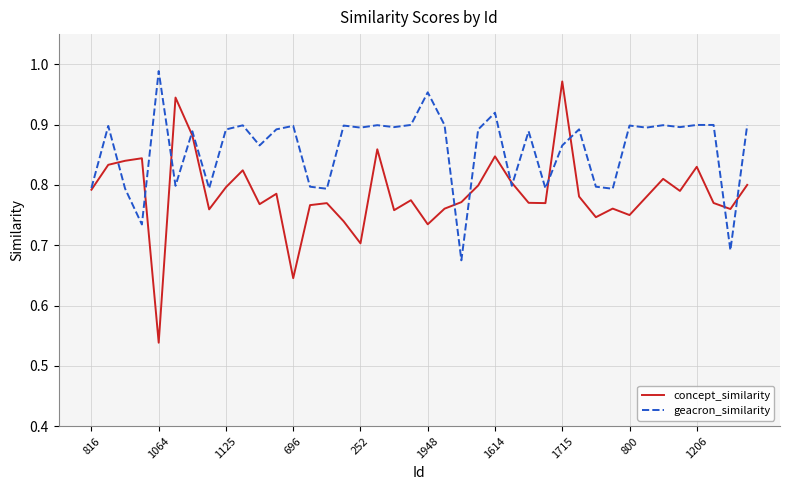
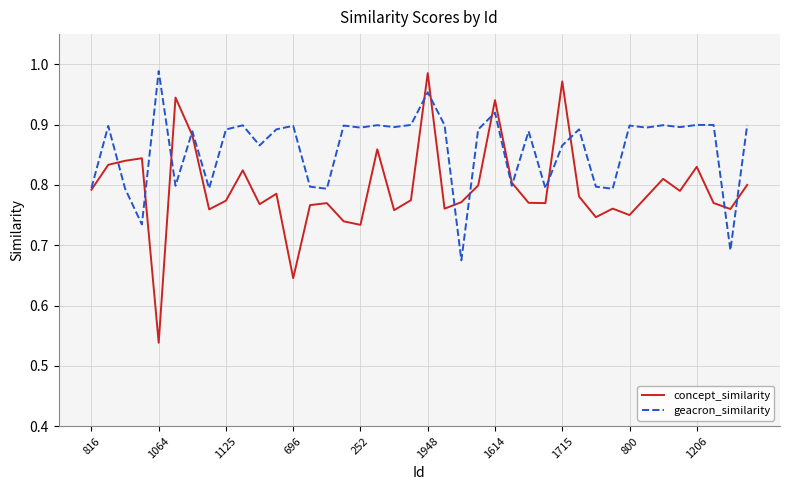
concept_similarity, 1125: 0.80 -> 0.77
concept_similarity, 252: 0.70 -> 0.73
concept_similarity, 1948: 0.73 -> 0.99
concept_similarity, 1614: 0.85 -> 0.94
